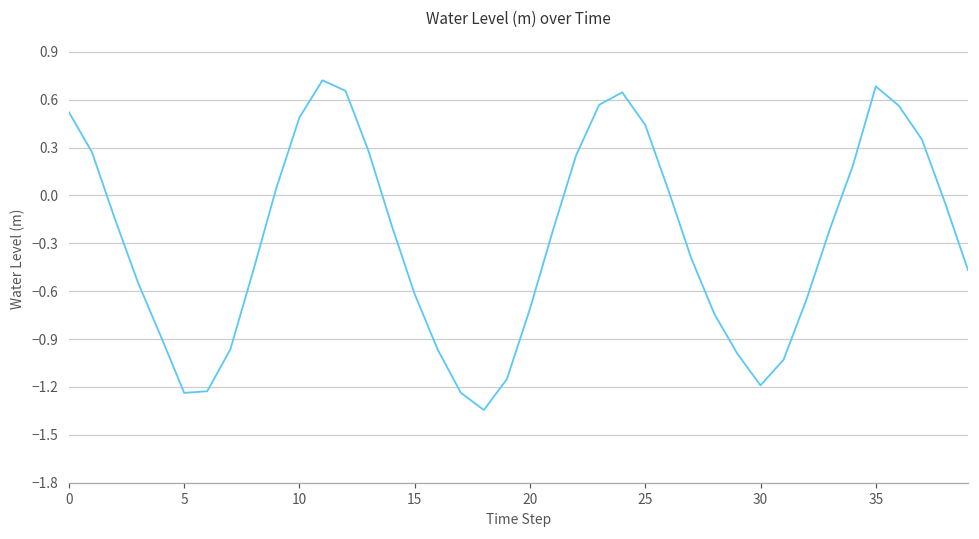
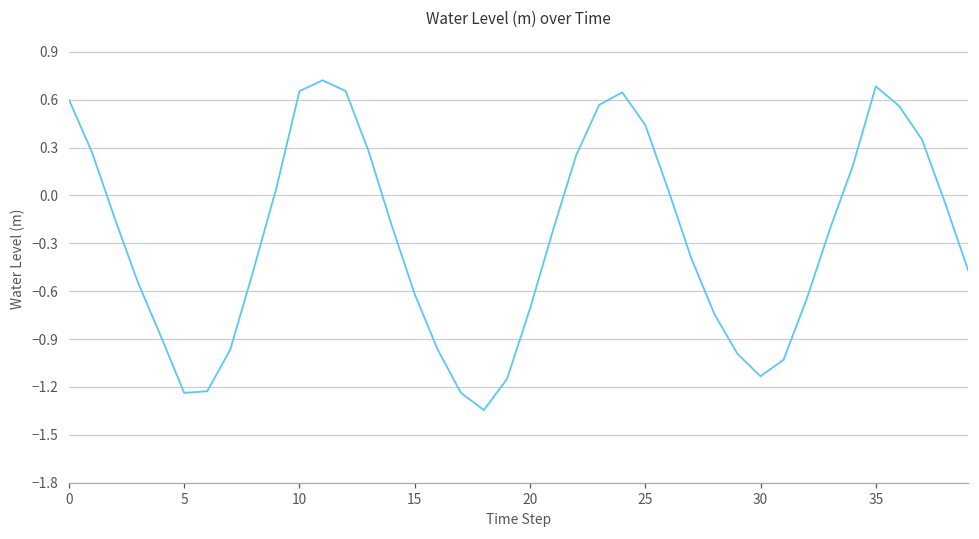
0: 0.52 -> 0.60
10: 0.49 -> 0.65
30: -1.19 -> -1.13
